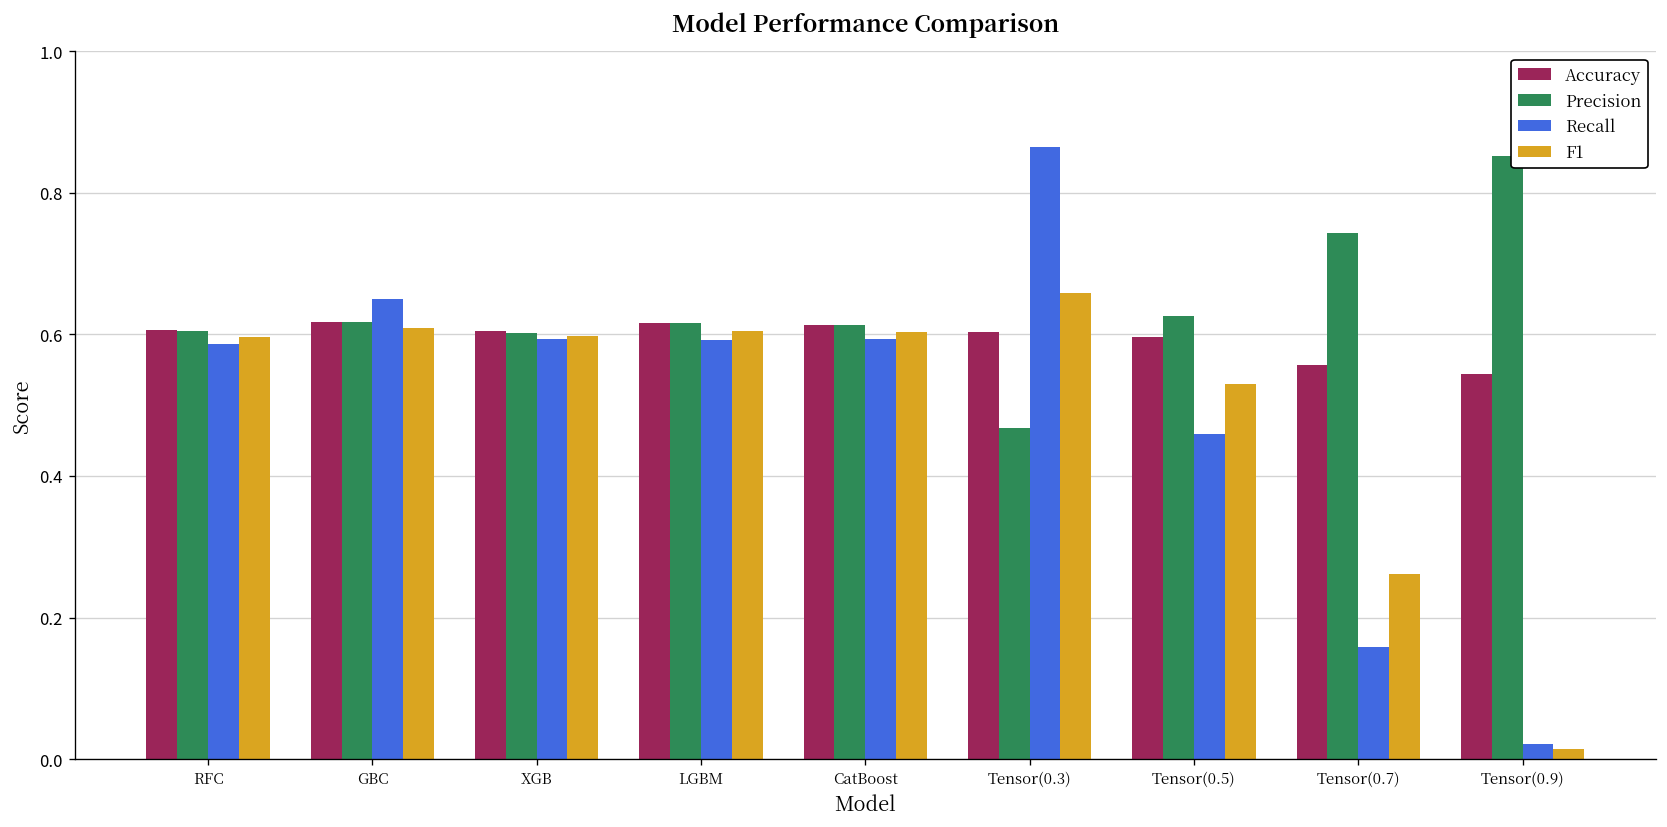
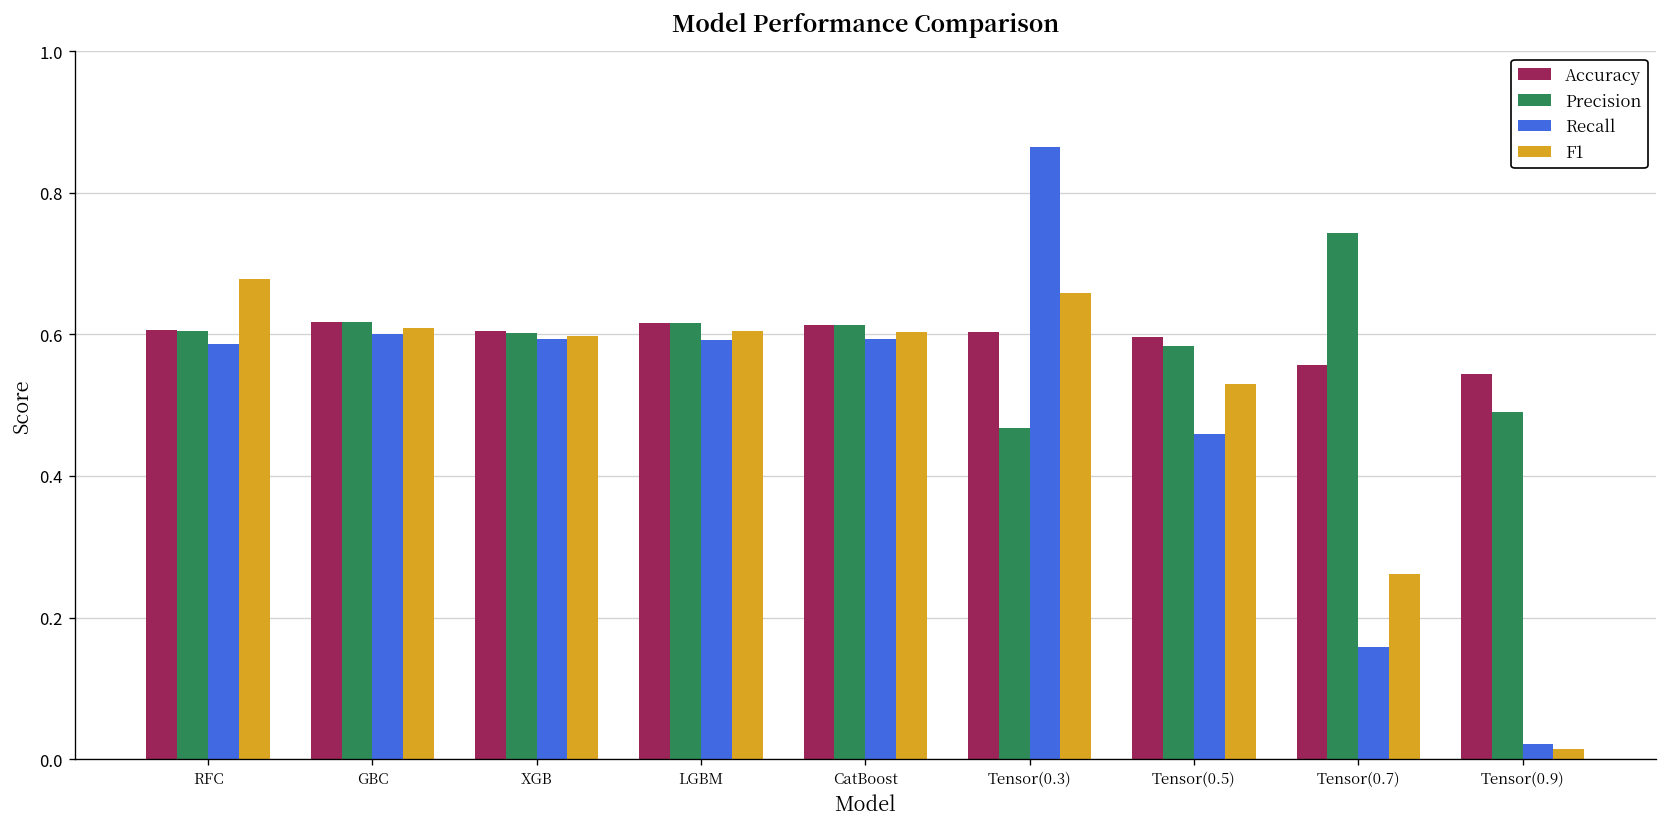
F1, RFC: 0.60 -> 0.68
Recall, GBC: 0.65 -> 0.60
Precision, Tensor(0.5): 0.63 -> 0.58
Precision, Tensor(0.9): 0.85 -> 0.49
